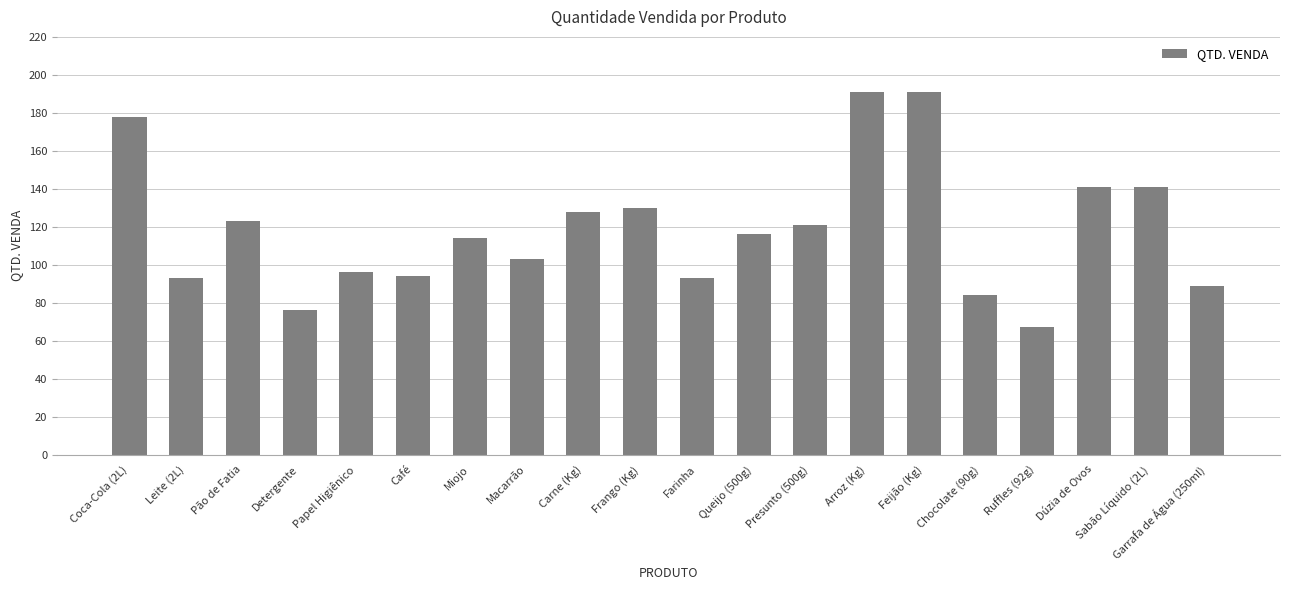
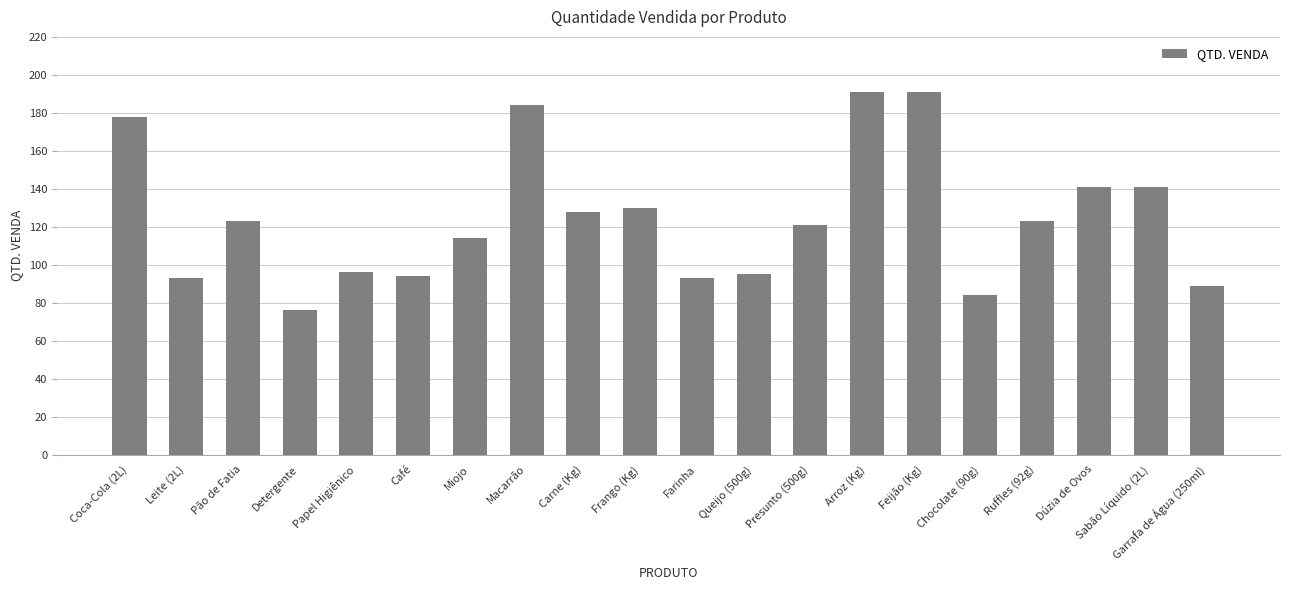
Macarrão: 103 -> 184
Queijo (500g): 116 -> 95
Ruffles (92g): 67 -> 123
